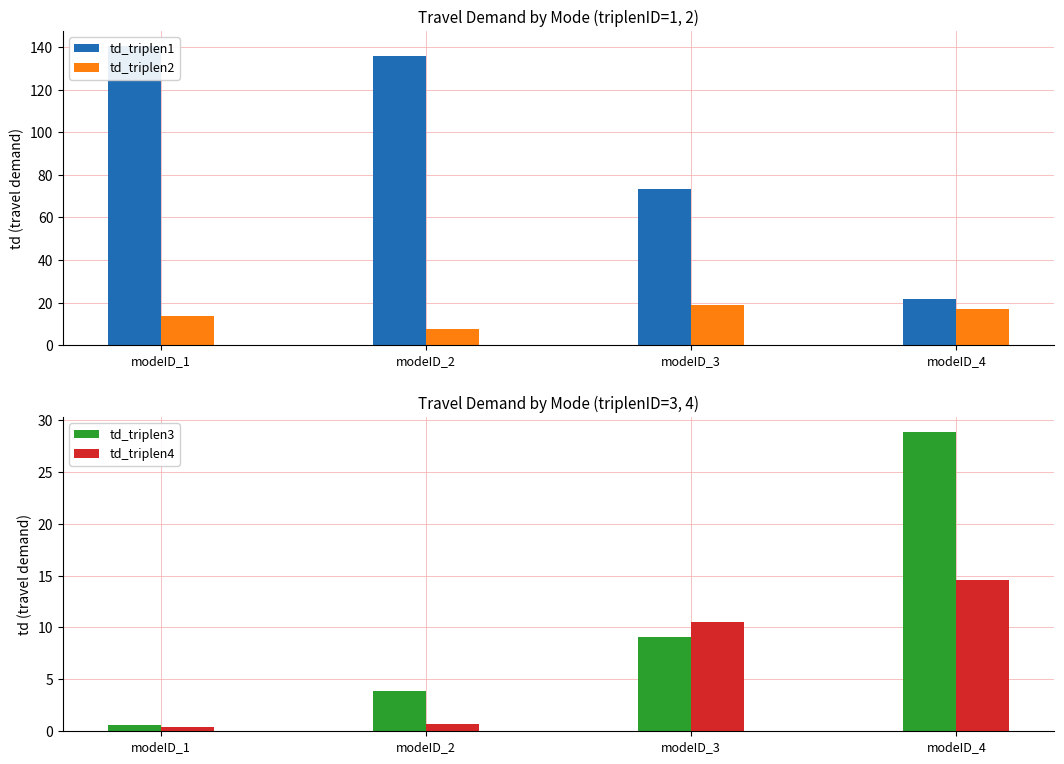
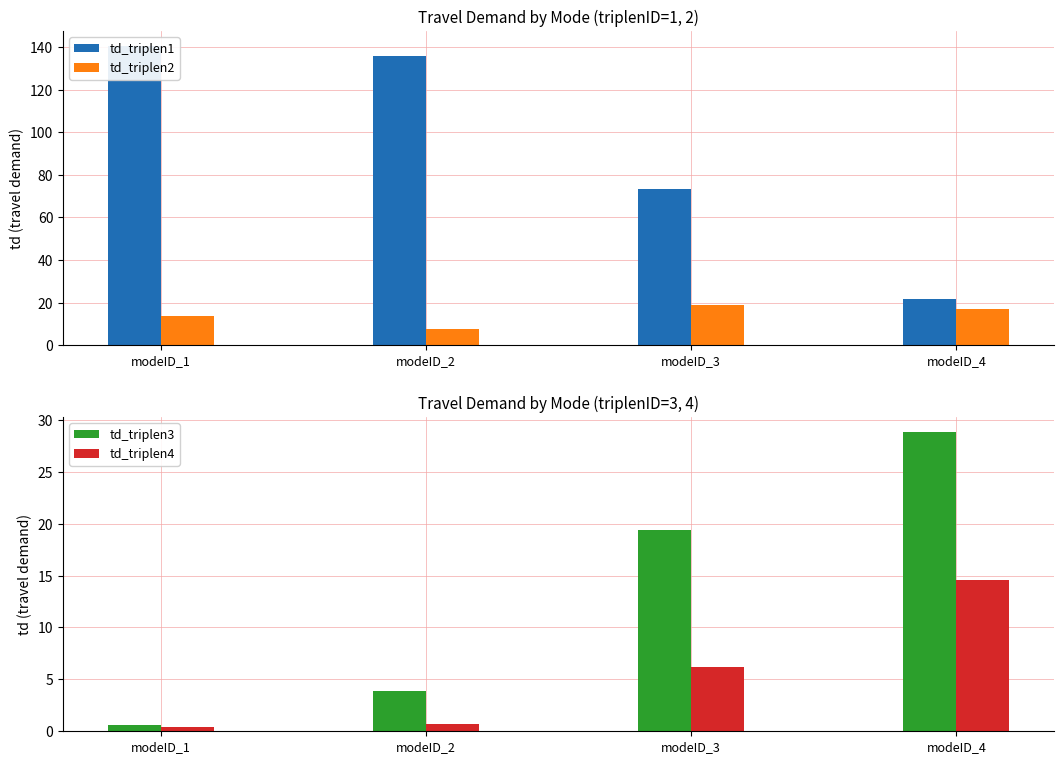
Travel Demand by Mode (triplenID=3, 4), td_triplen3, modeID_3: 9.1 -> 19.4
Travel Demand by Mode (triplenID=3, 4), td_triplen4, modeID_3: 10.5 -> 6.2
